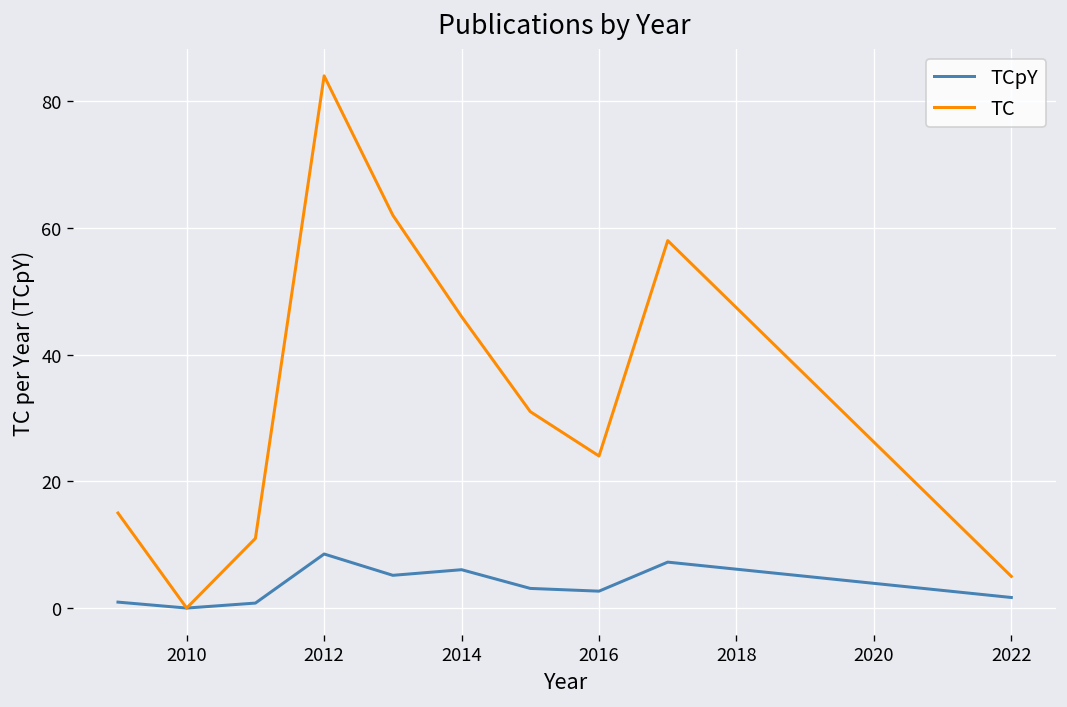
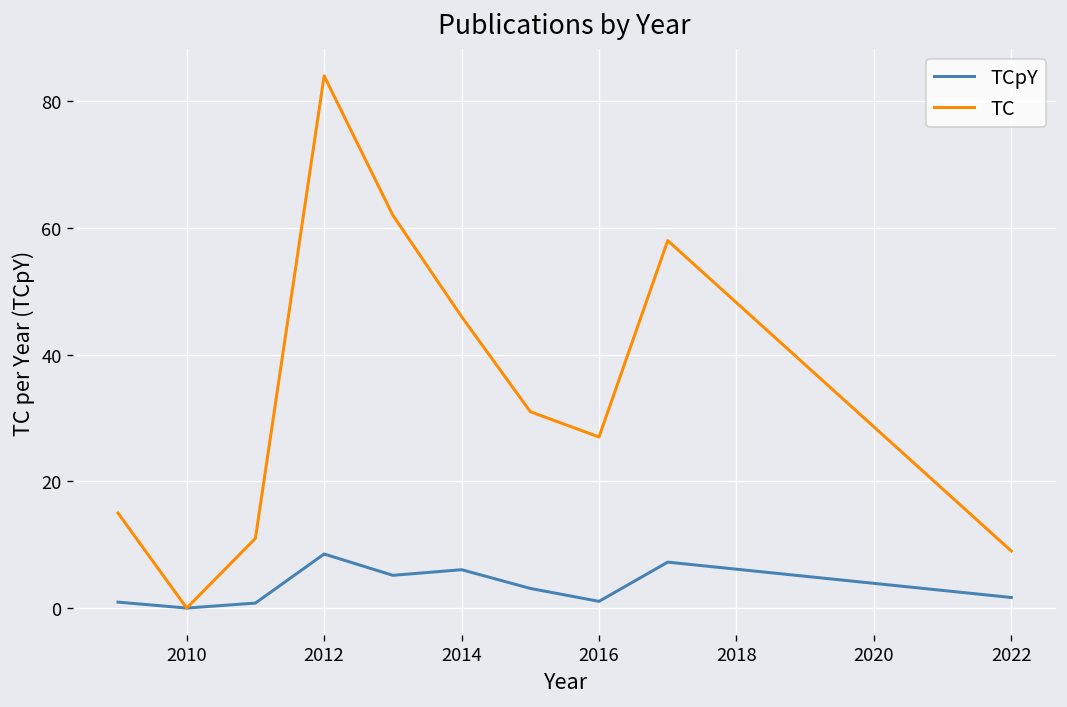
TCpY, 2016: 3 -> 1
TC, 2016: 24 -> 27
TC, 2022: 5 -> 9
